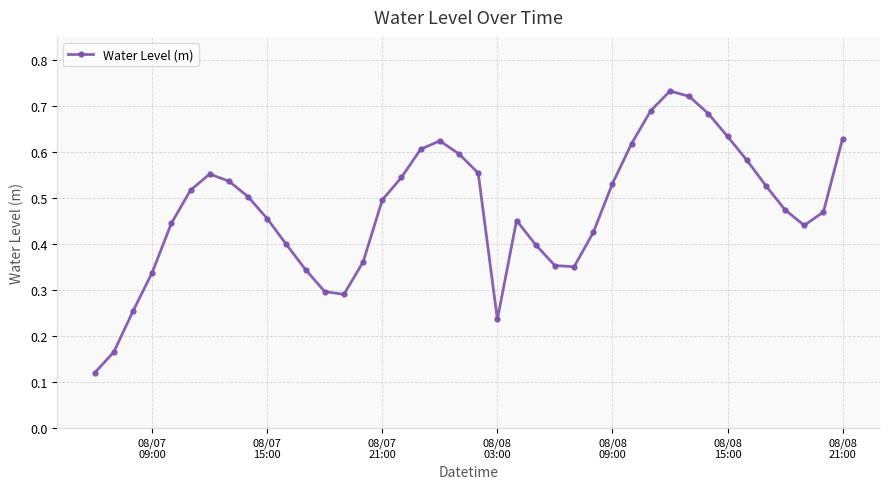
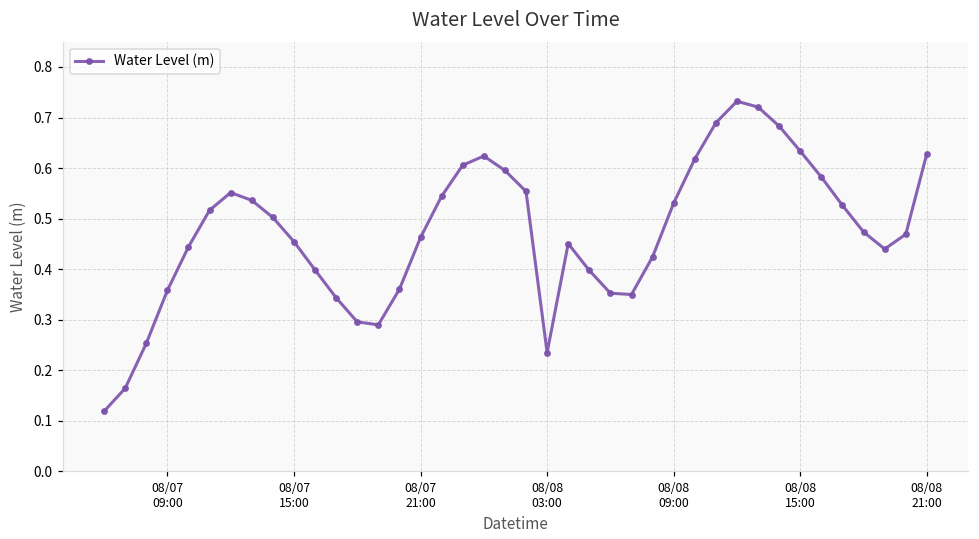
08/07 09:00: 0.34 -> 0.36
08/07 21:00: 0.50 -> 0.46
